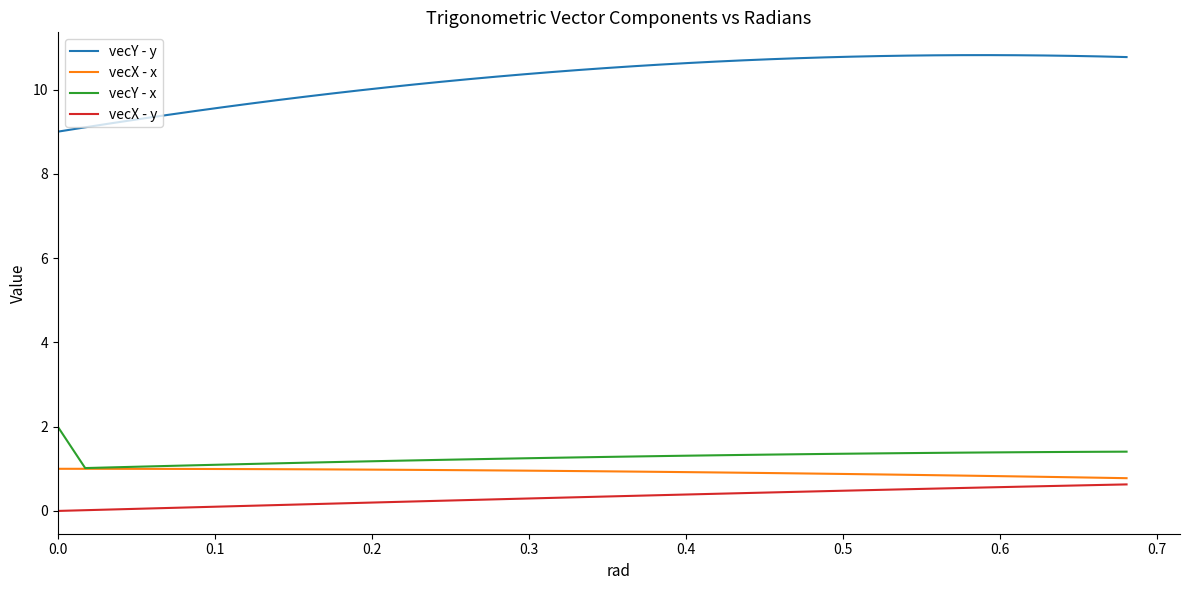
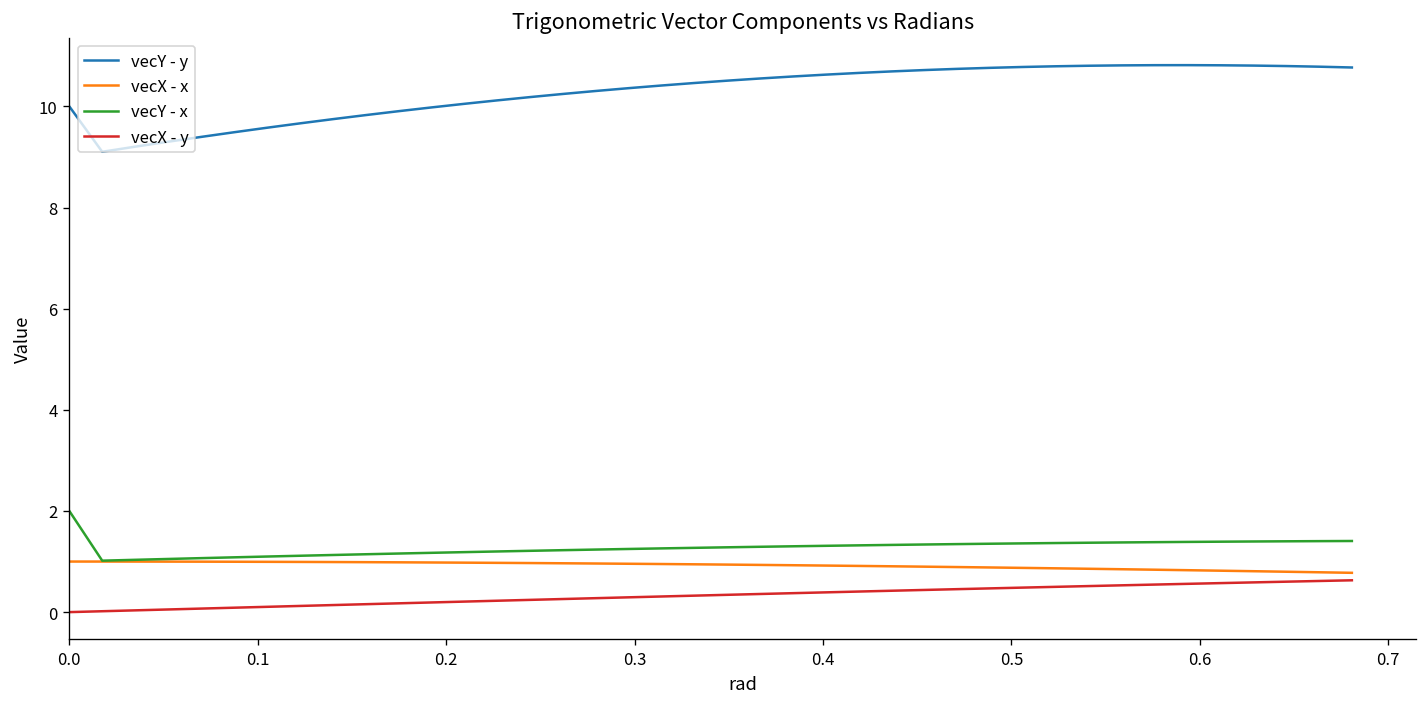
vecY - y, 0.0: 9 -> 10
